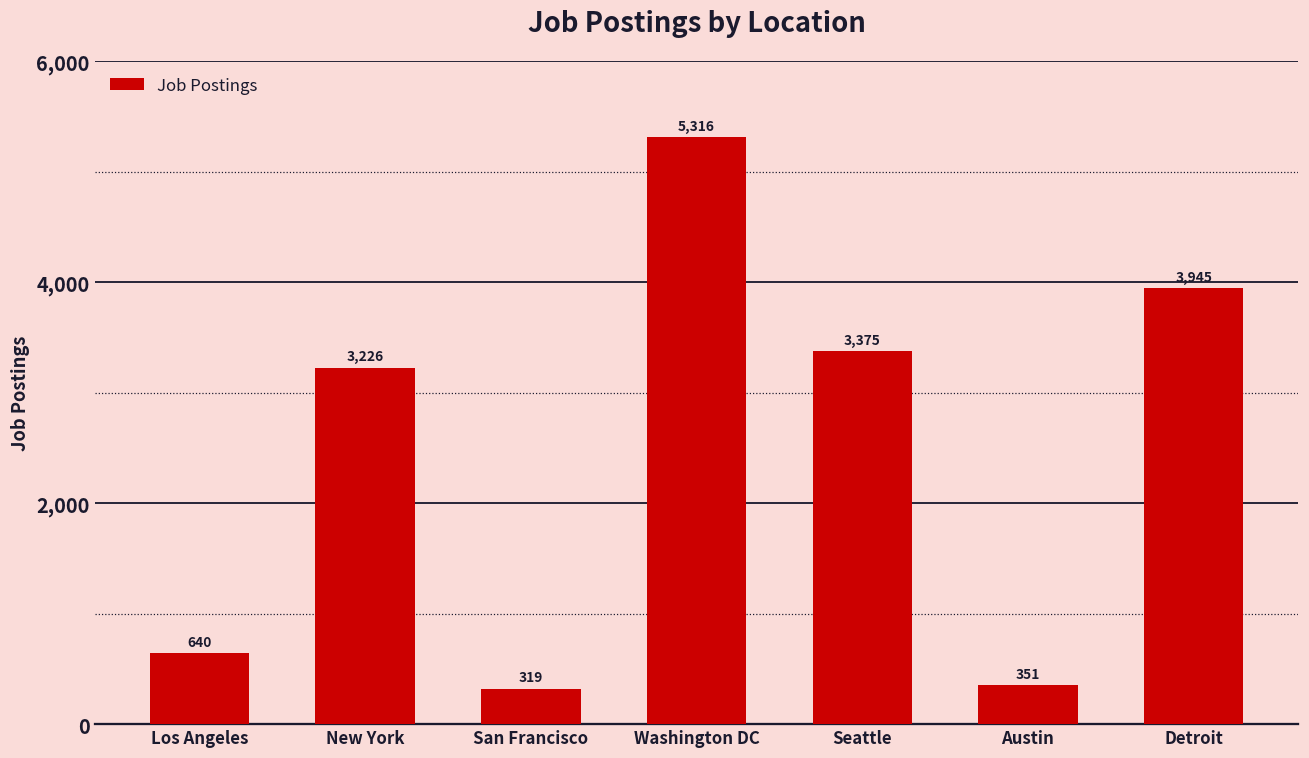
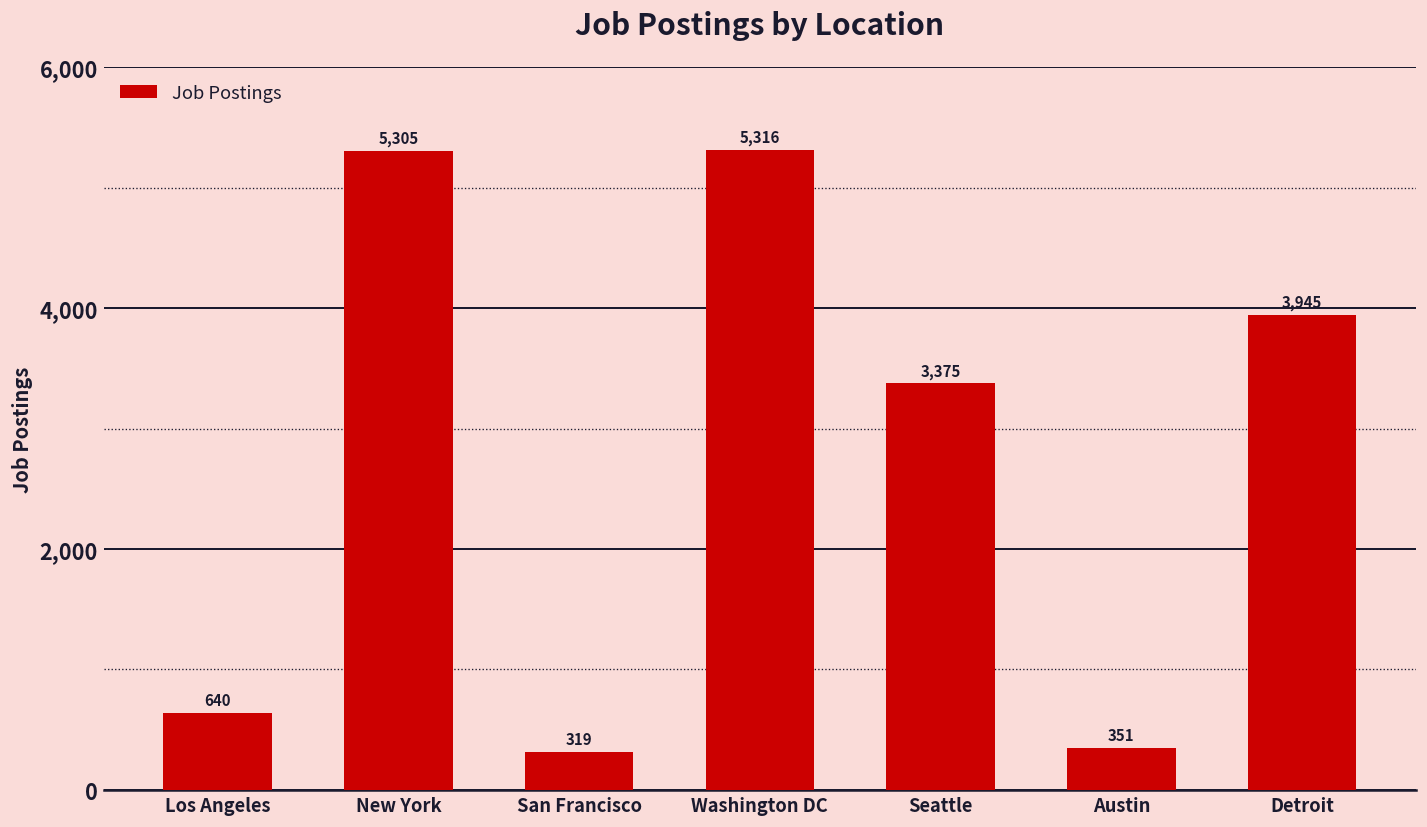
New York: 3,226 -> 5,305
